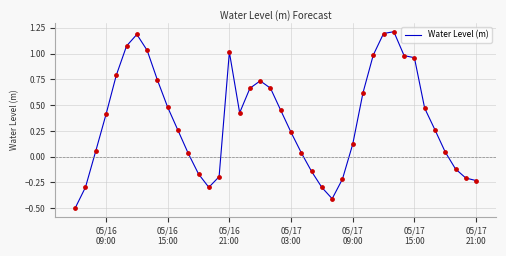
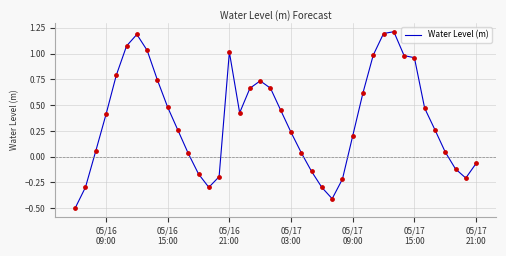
05/17 09:00: 0.12 -> 0.20
05/17 21:00: -0.23 -> -0.07
